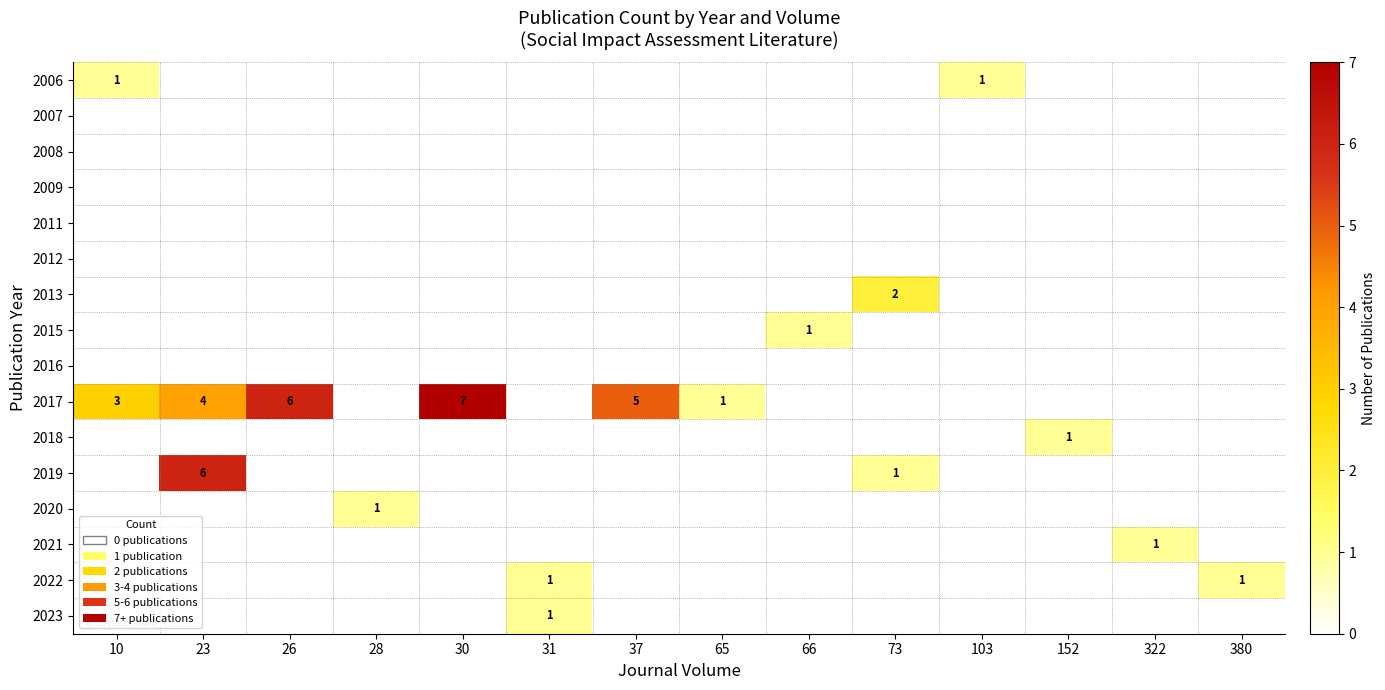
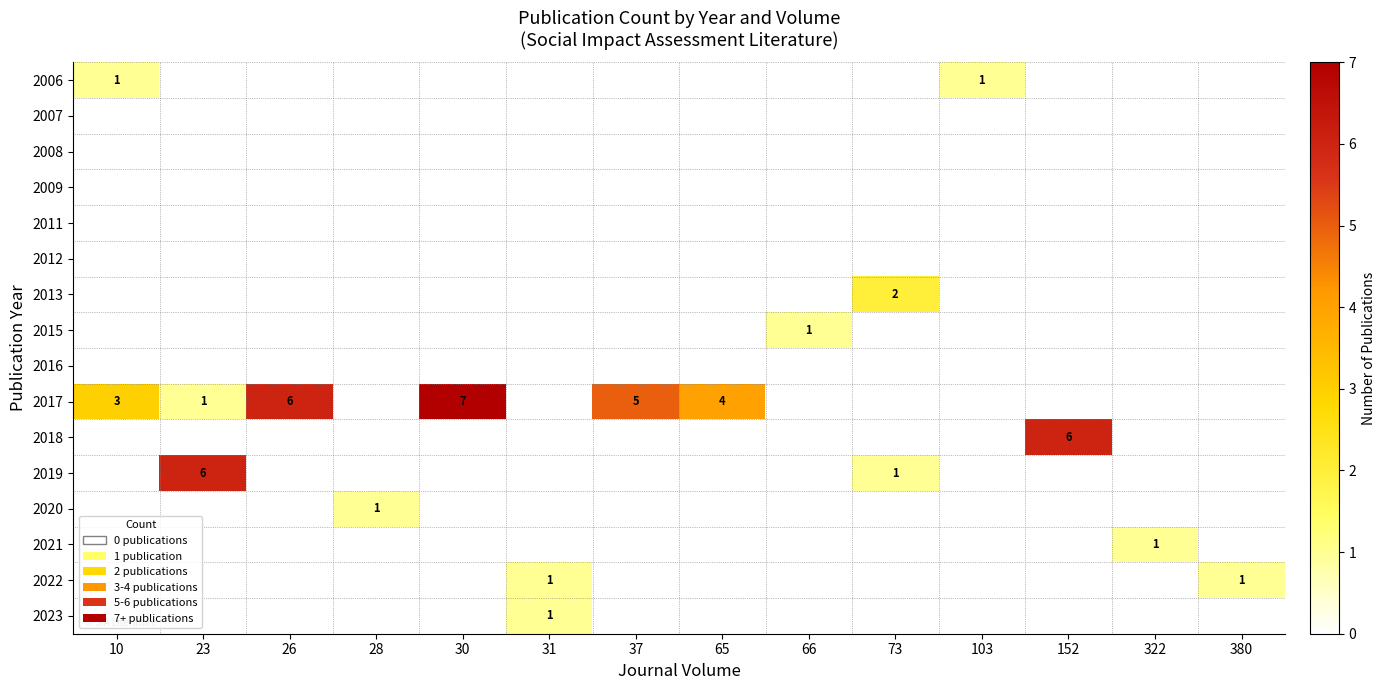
2017, 23: 4 -> 1
2017, 65: 1 -> 4
2018, 152: 1 -> 6
